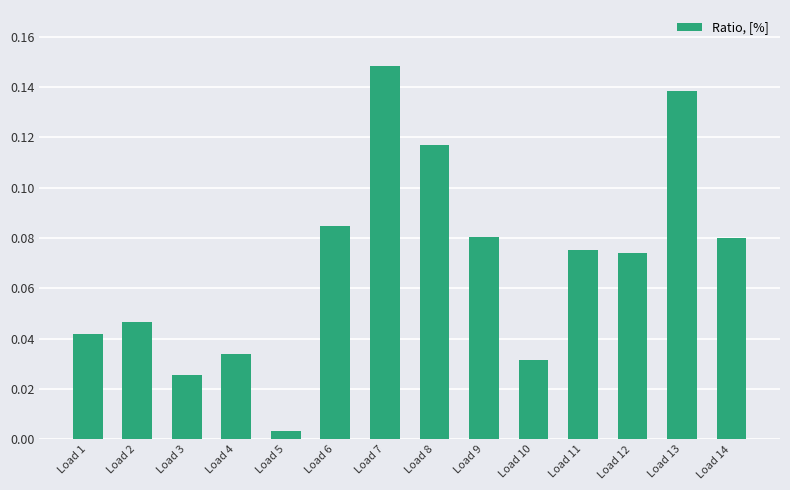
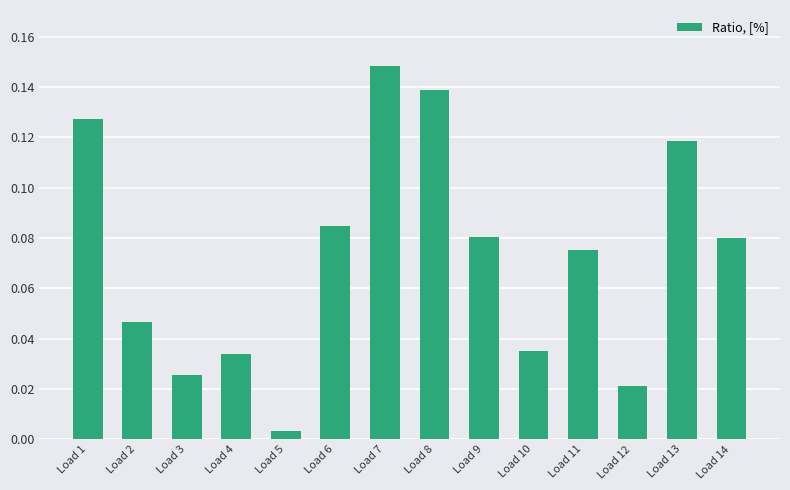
Load 1: 0.042 -> 0.127
Load 8: 0.117 -> 0.139
Load 10: 0.031 -> 0.035
Load 12: 0.074 -> 0.021
Load 13: 0.138 -> 0.119
